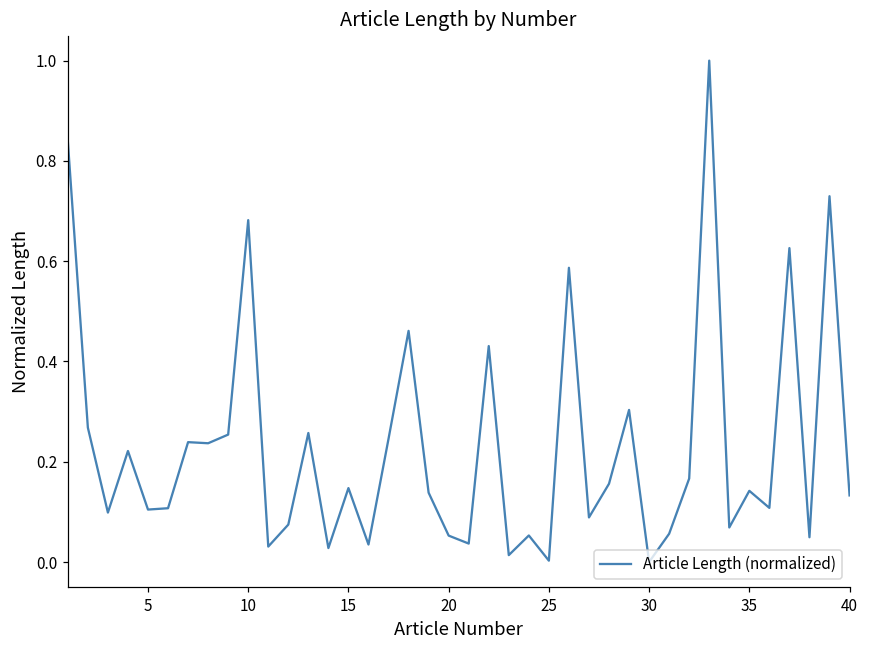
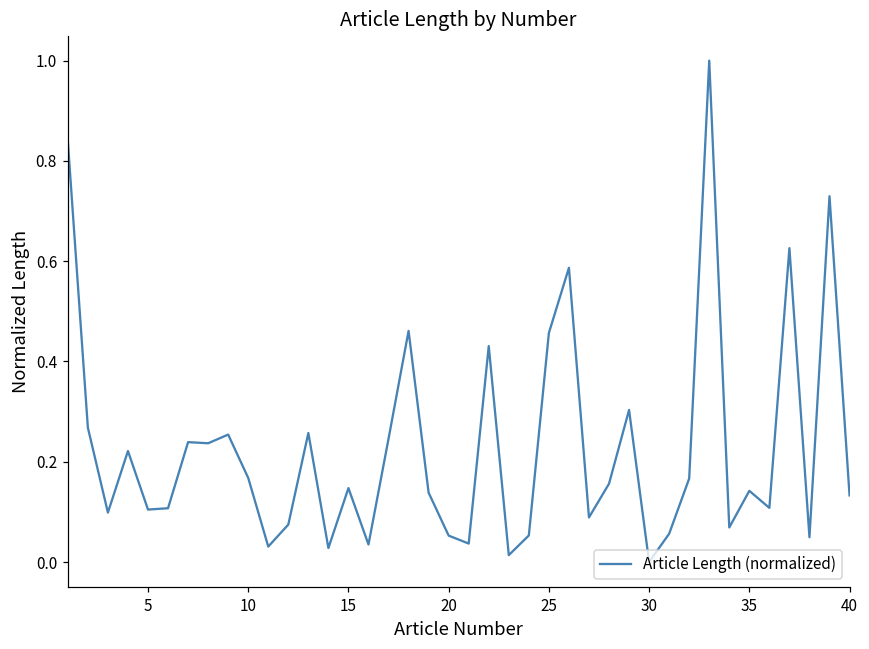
10: 0.68 -> 0.17
25: 0.00 -> 0.46
